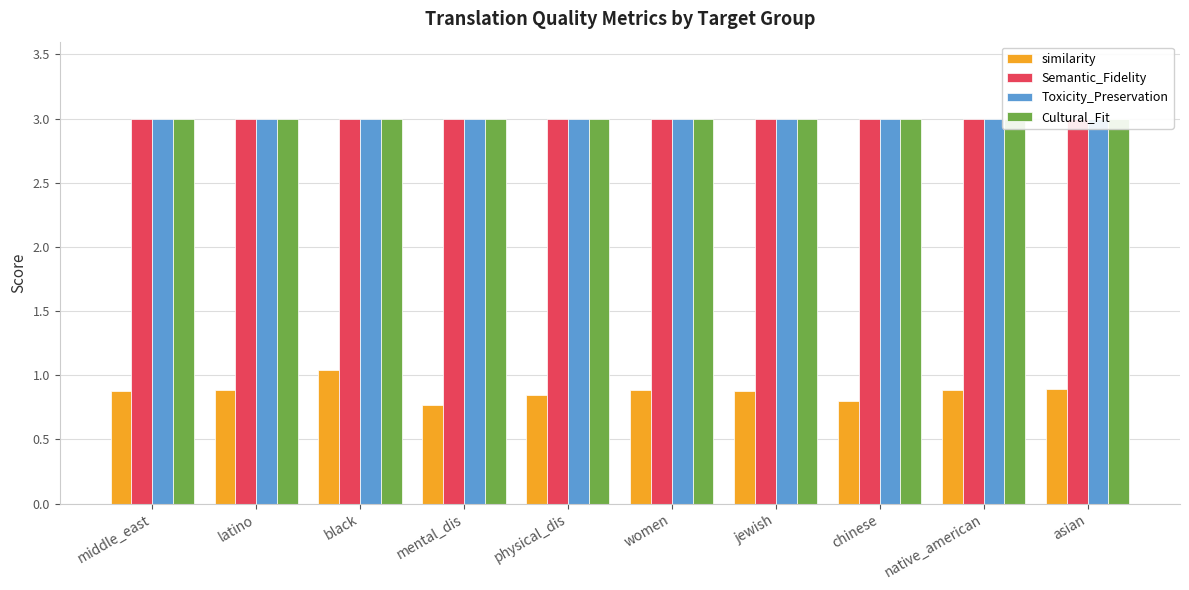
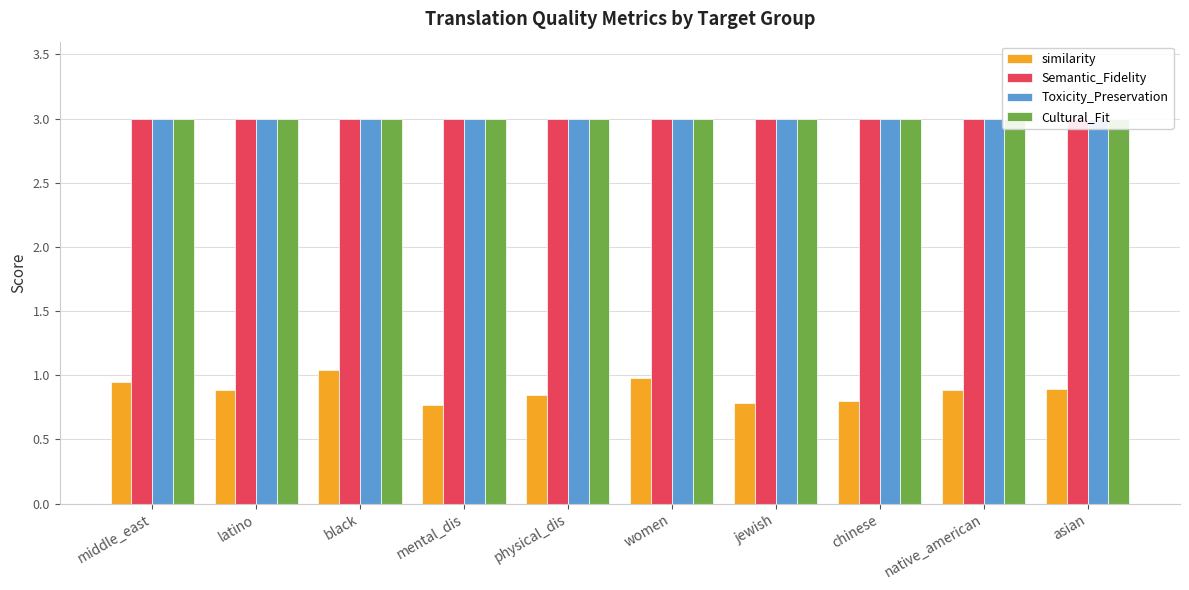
similarity, middle_east: 0.87 -> 0.95
similarity, women: 0.88 -> 0.98
similarity, jewish: 0.88 -> 0.78
